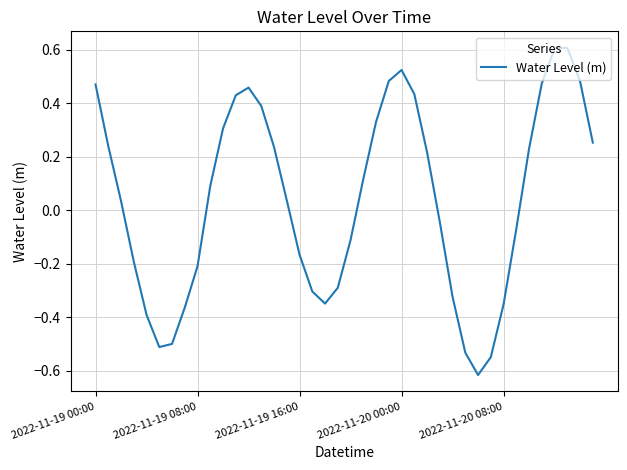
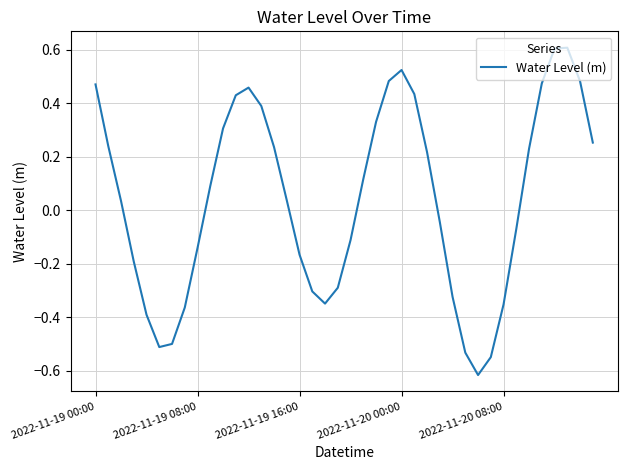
2022-11-19 08:00: -0.21 -> -0.14
